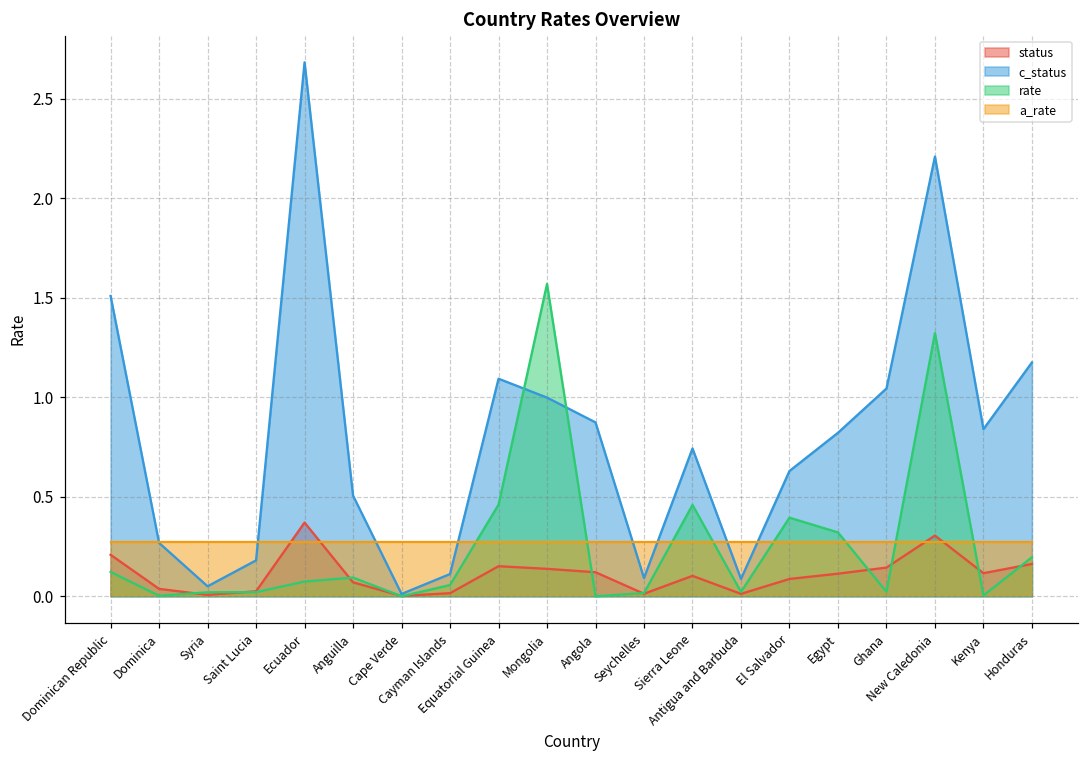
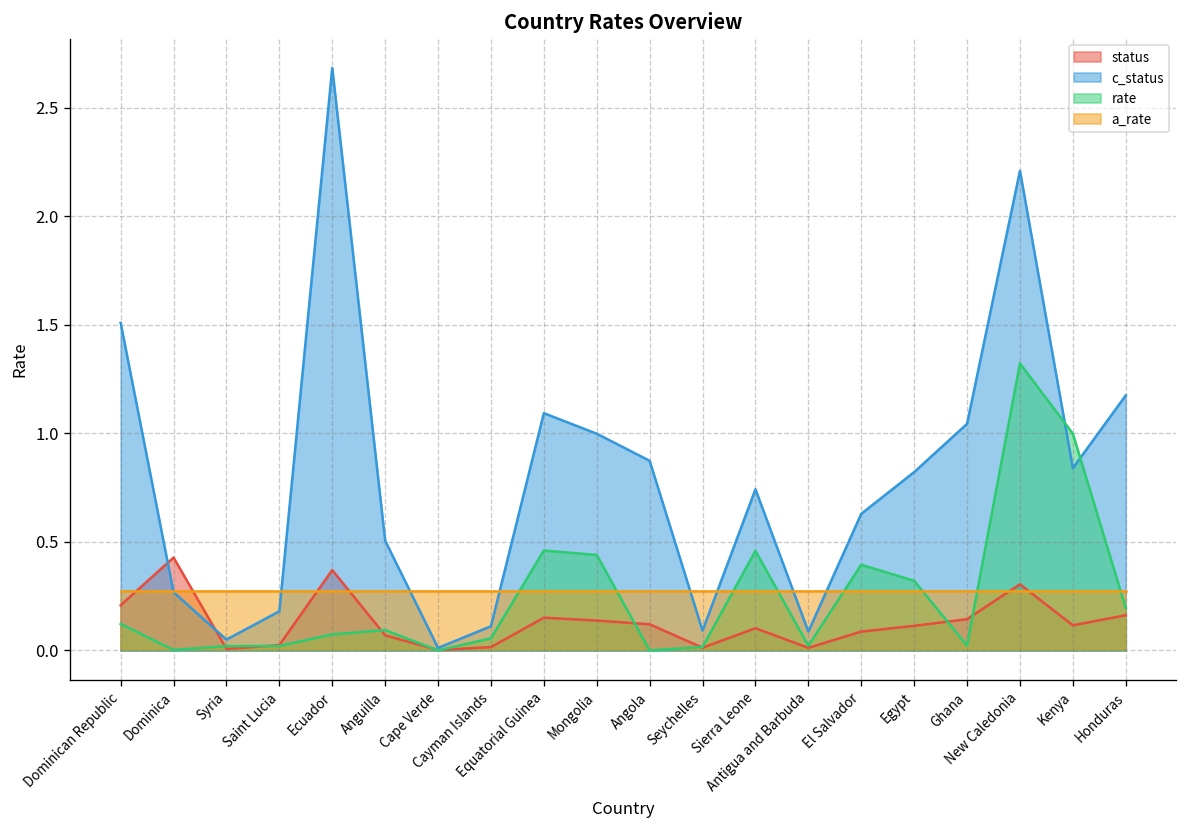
status, Dominica: 0.04 -> 0.43
rate, Mongolia: 1.57 -> 0.44
rate, Kenya: 0.00 -> 1.00
